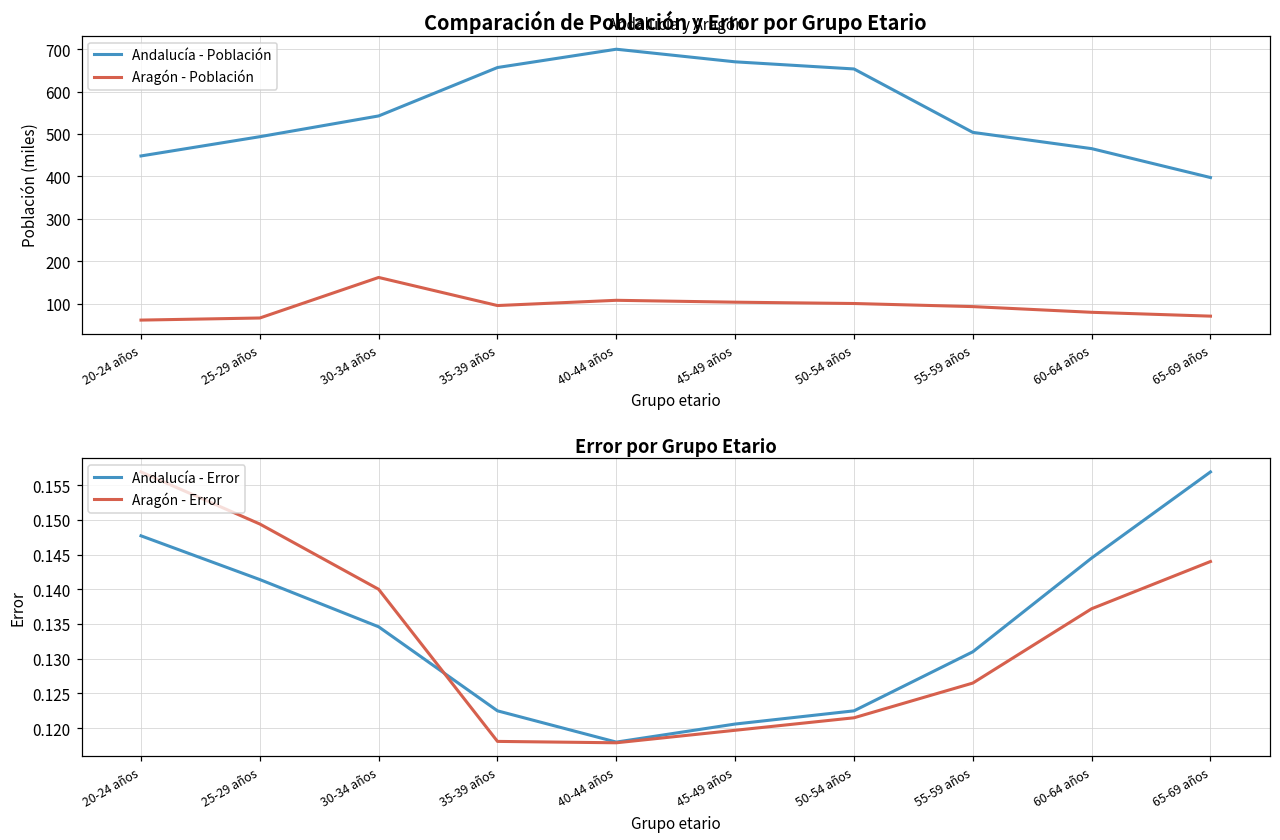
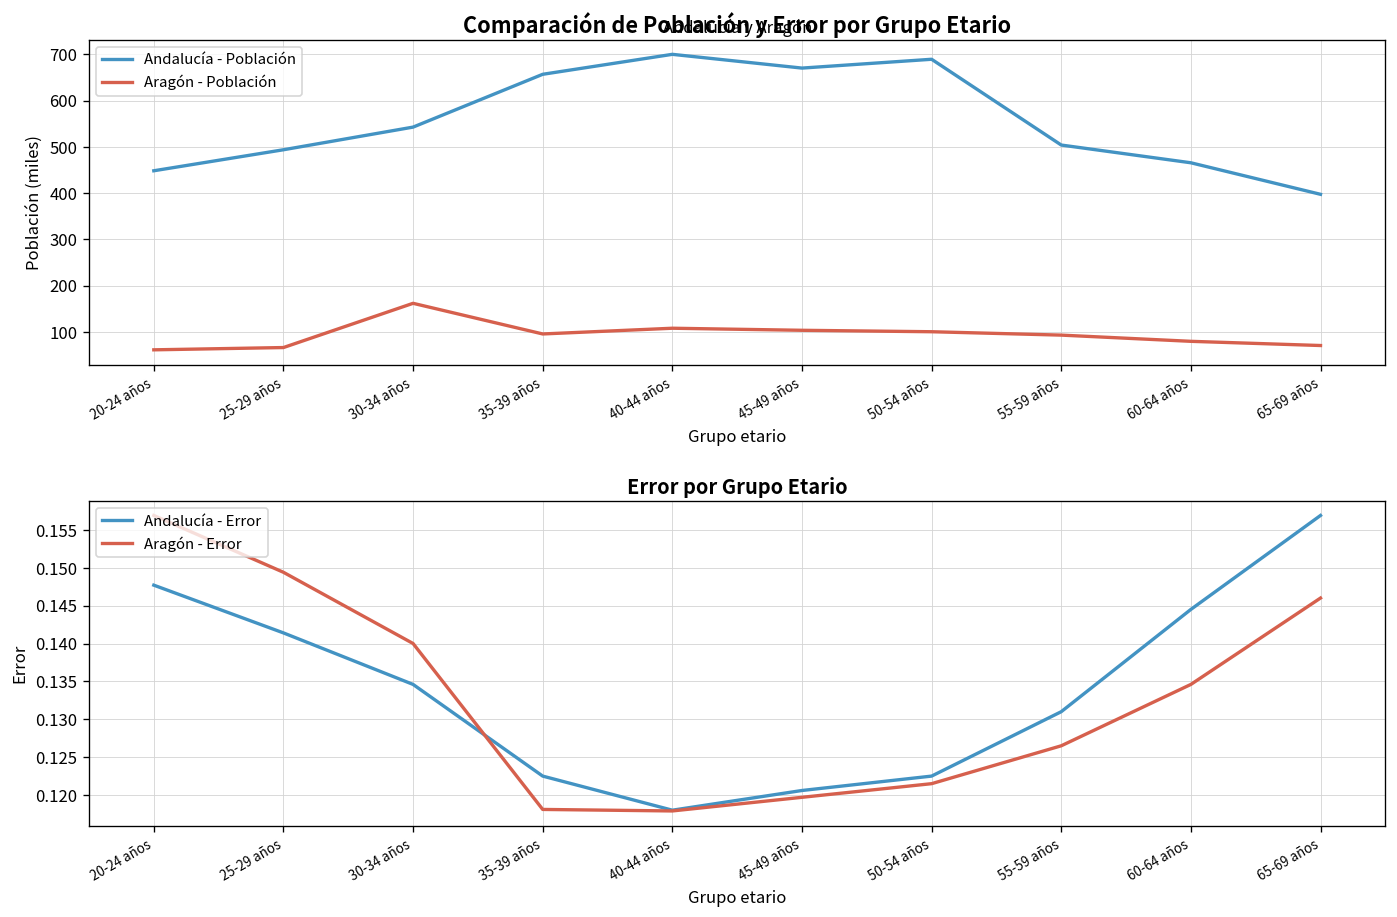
Comparación de Población y Error por Grupo Etario, Andalucía - Población, 50-54 años: 650 -> 690
Error por Grupo Etario, Aragón - Error, 60-64 años: 0.137 -> 0.135
Error por Grupo Etario, Aragón - Error, 65-69 años: 0.144 -> 0.146
